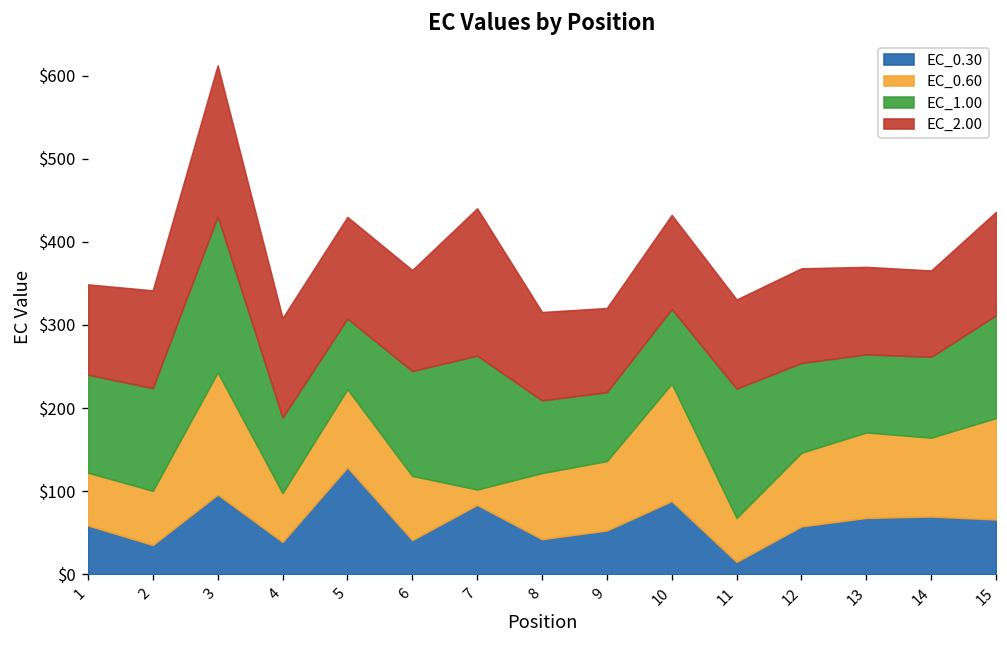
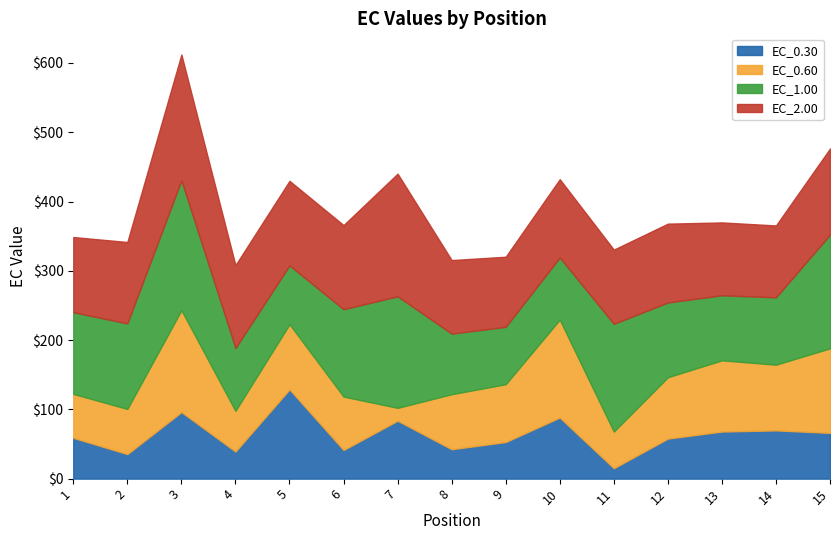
EC_1.00, 15: $120 -> $160
